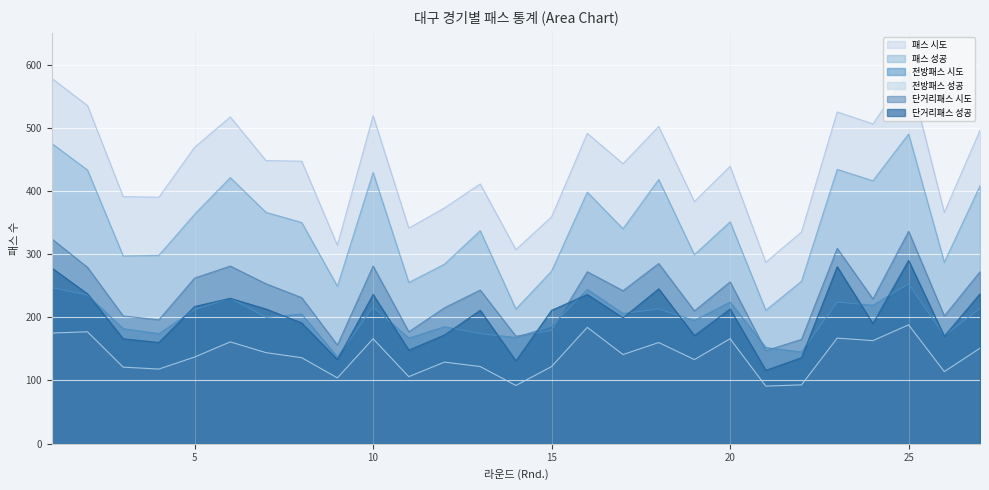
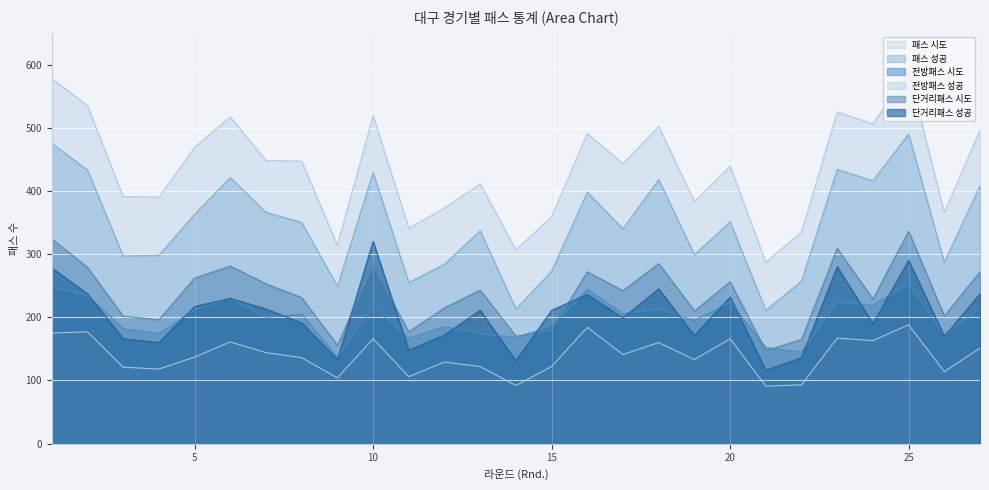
단거리패스 성공, 10: 240 -> 320
단거리패스 성공, 20: 210 -> 230
